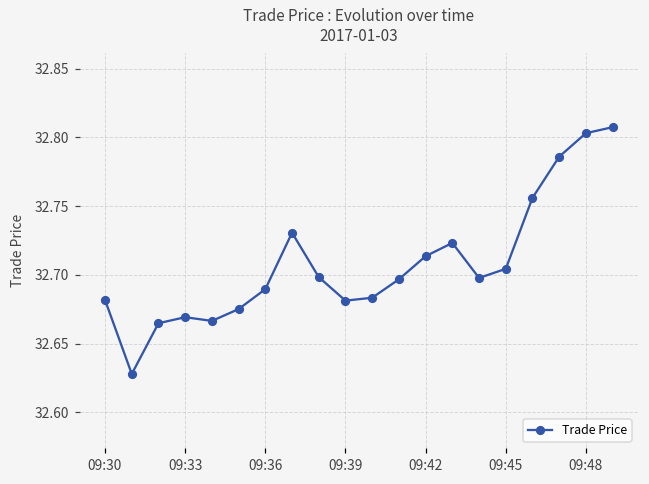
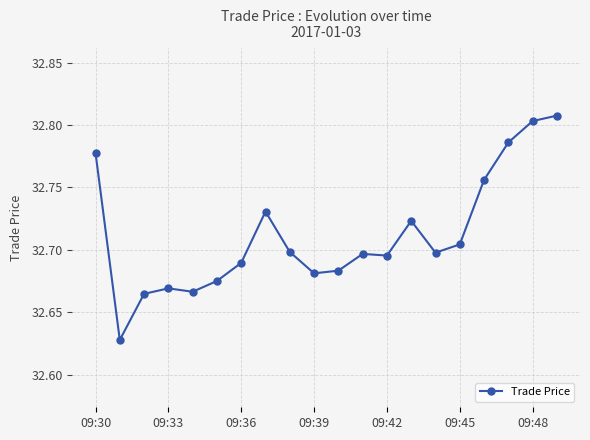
09:30: 32.682 -> 32.778
09:42: 32.714 -> 32.695
